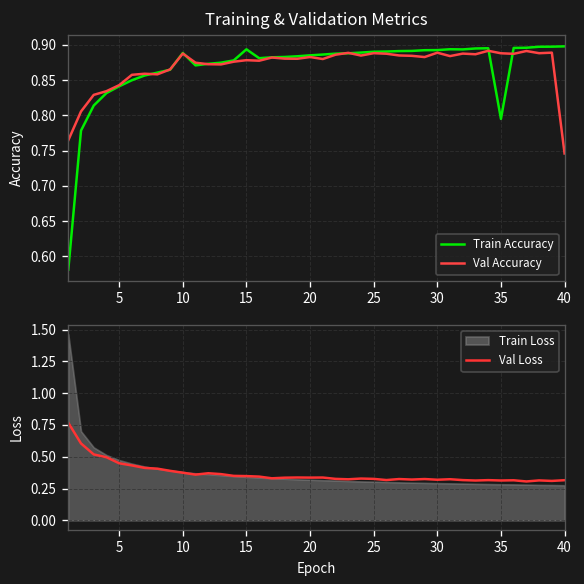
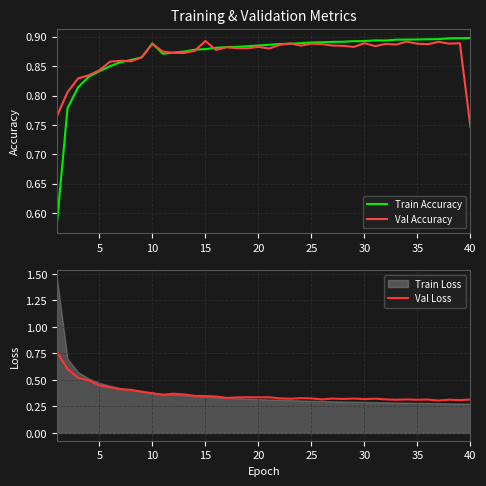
Training & Validation Metrics, Train Accuracy, 15: 0.89 -> 0.88
Training & Validation Metrics, Val Accuracy, 15: 0.88 -> 0.89
Training & Validation Metrics, Train Accuracy, 35: 0.80 -> 0.90
